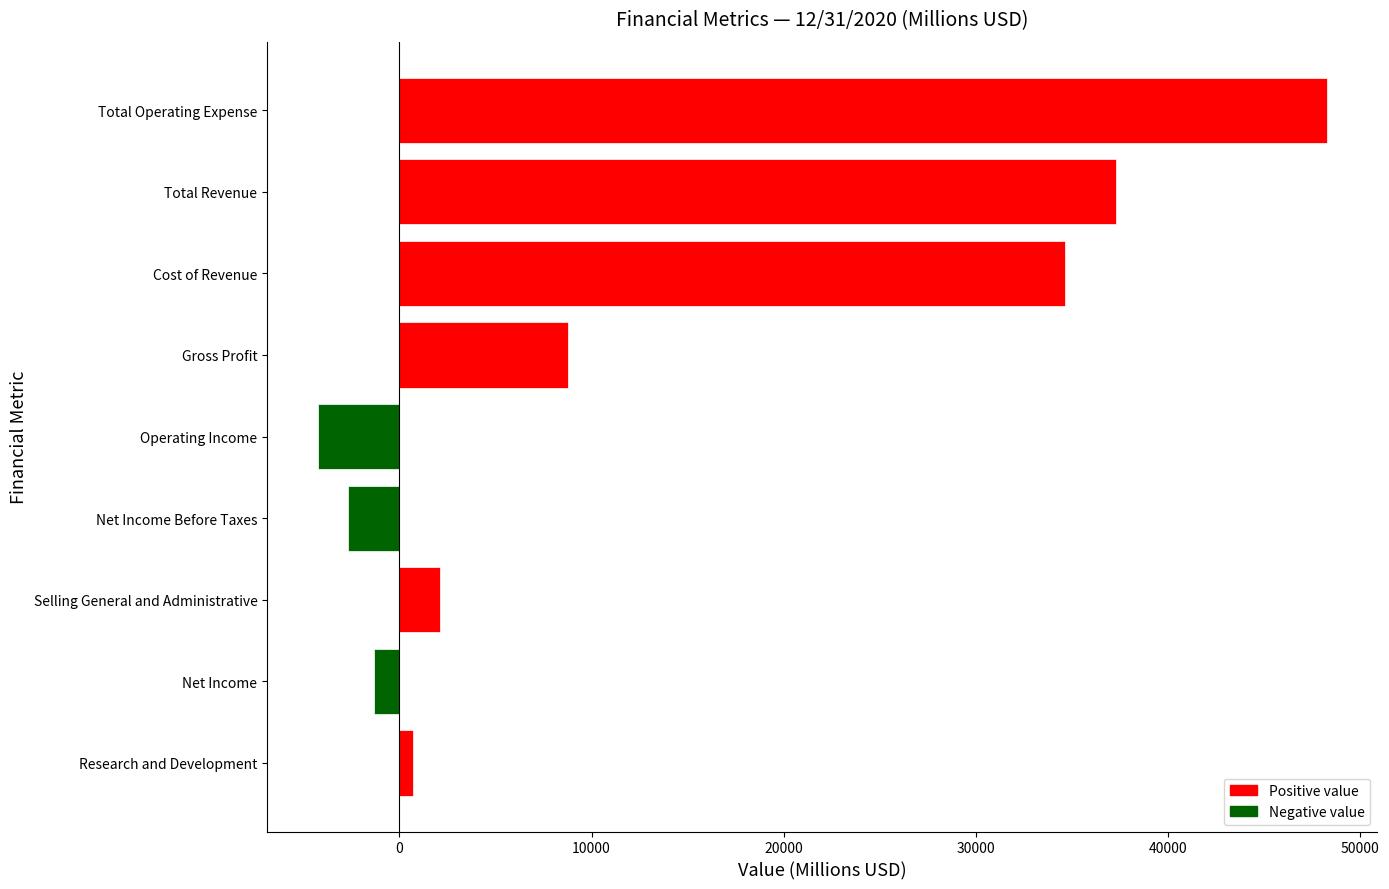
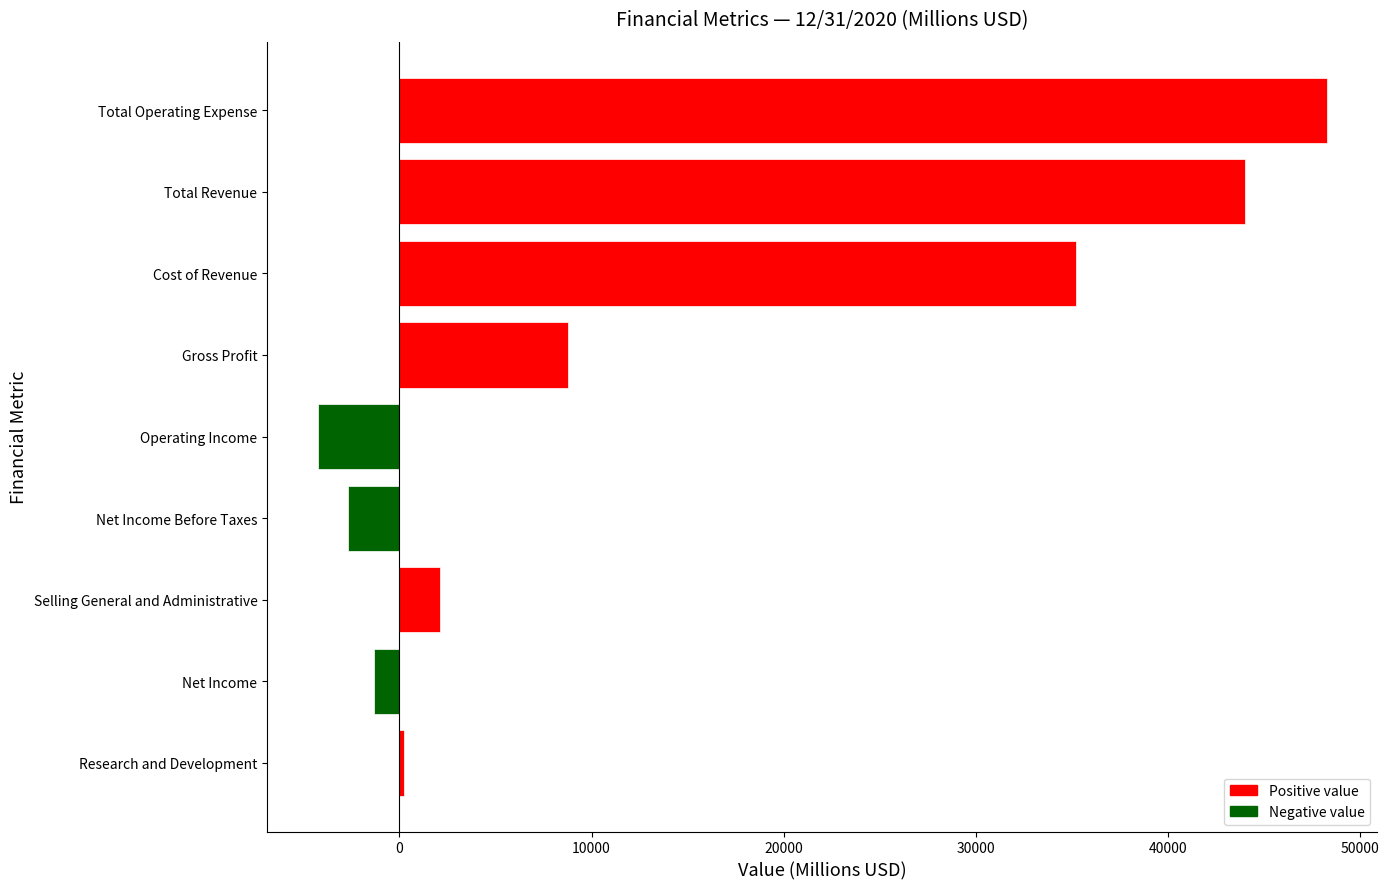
Total Revenue: 37300 -> 44000
Cost of Revenue: 34600 -> 35200
Research and Development: 700 -> 300
